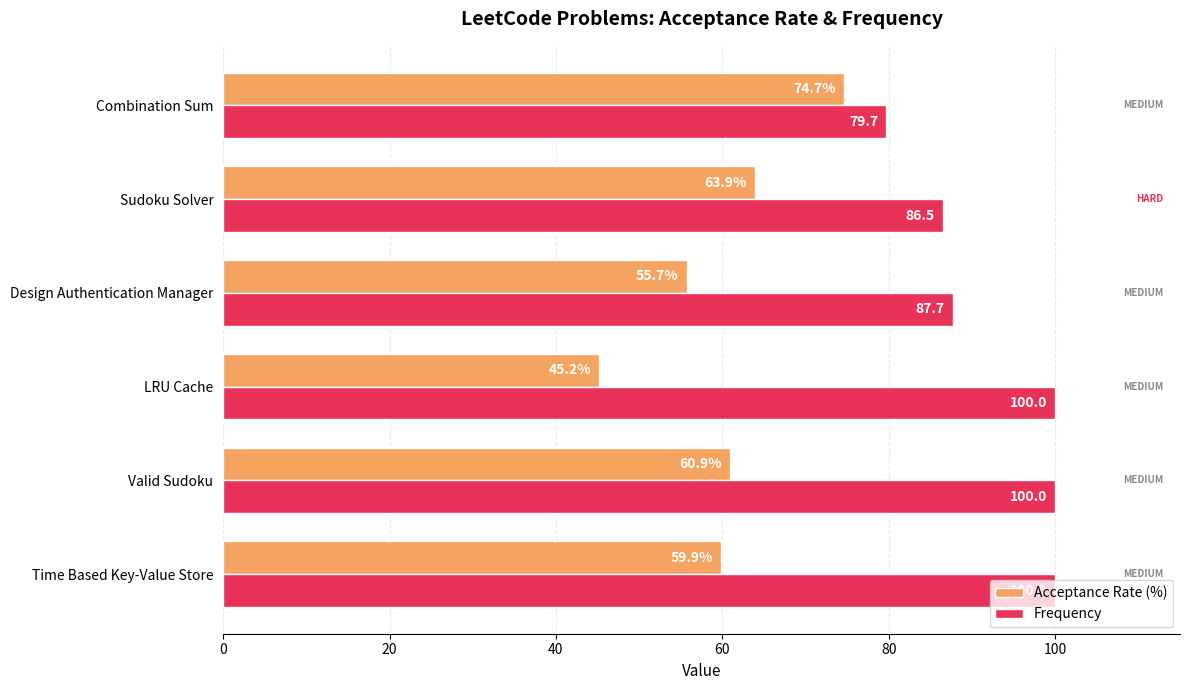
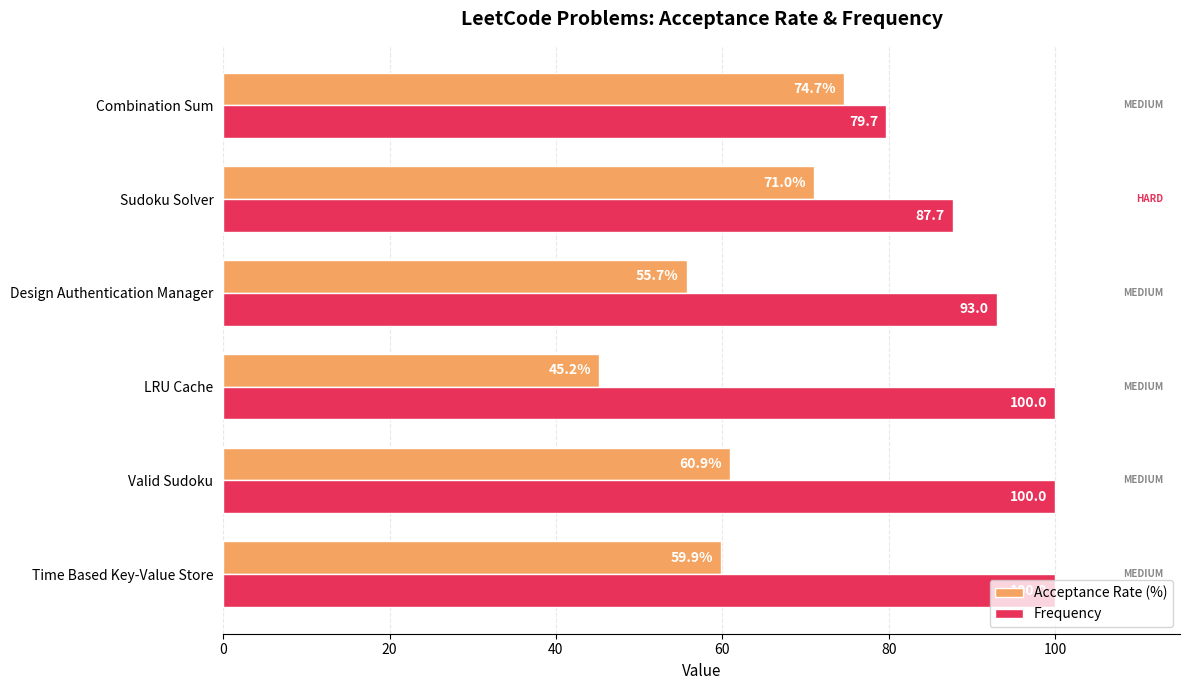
Acceptance Rate (%), Sudoku Solver: 63.9% -> 71.0%
Frequency, Sudoku Solver: 86.5 -> 87.7
Frequency, Design Authentication Manager: 87.7 -> 93.0
